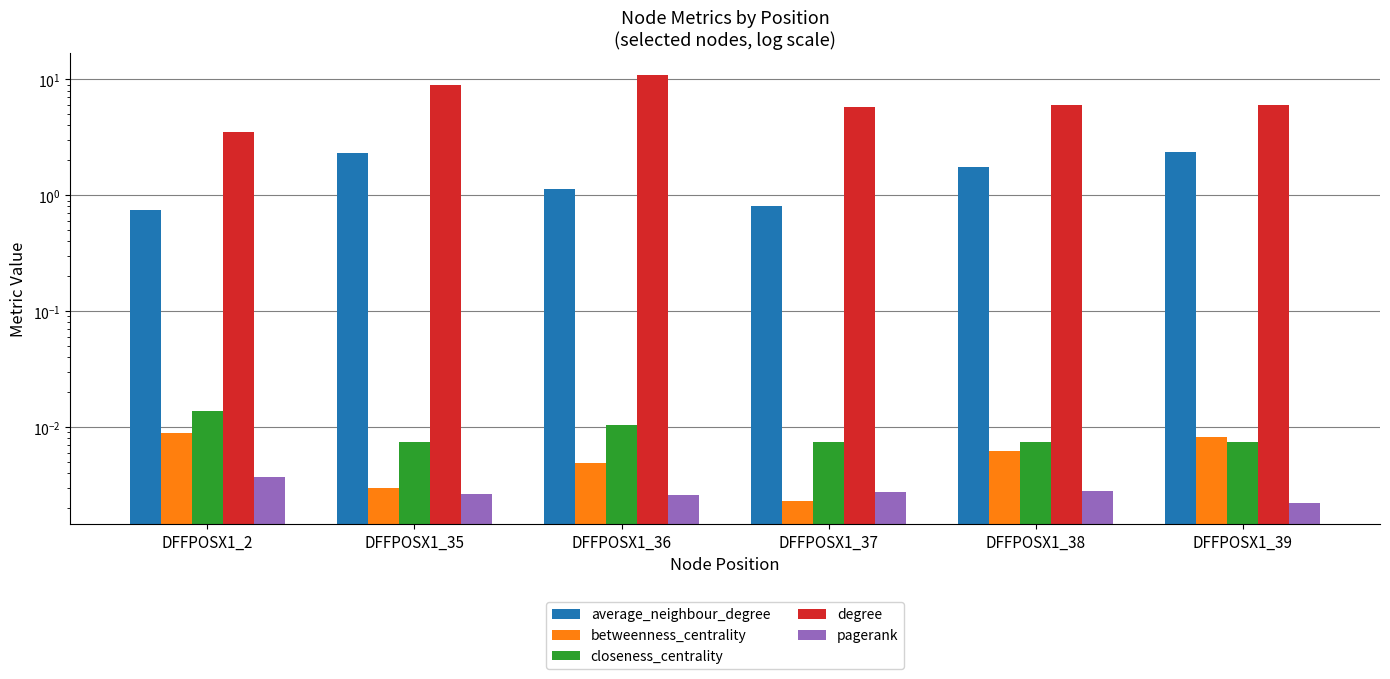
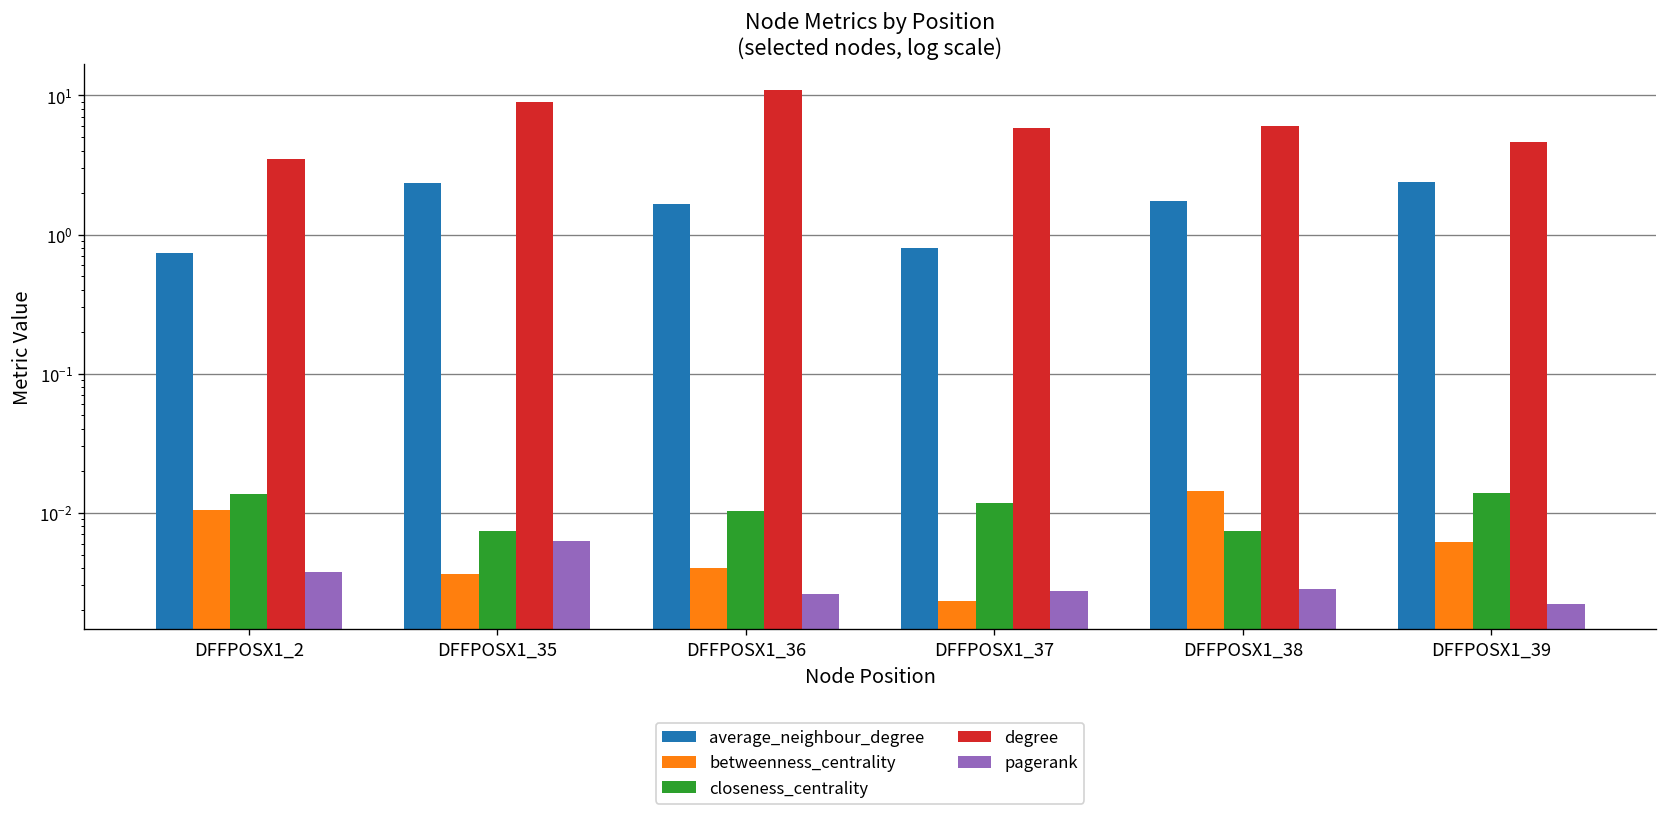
betweenness_centrality, DFFPOSX1_2: 0.009 -> 0.010
betweenness_centrality, DFFPOSX1_35: 0.0030 -> 0.0036
pagerank, DFFPOSX1_35: 0.0027 -> 0.006
average_neighbour_degree, DFFPOSX1_36: 1.1 -> 1.7
betweenness_centrality, DFFPOSX1_36: 0.0049 -> 0.0040
closeness_centrality, DFFPOSX1_37: 0.007 -> 0.012
betweenness_centrality, DFFPOSX1_38: 0.006 -> 0.014
betweenness_centrality, DFFPOSX1_39: 0.008 -> 0.006
closeness_centrality, DFFPOSX1_39: 0.007 -> 0.014
degree, DFFPOSX1_39: 6 -> 4.6
